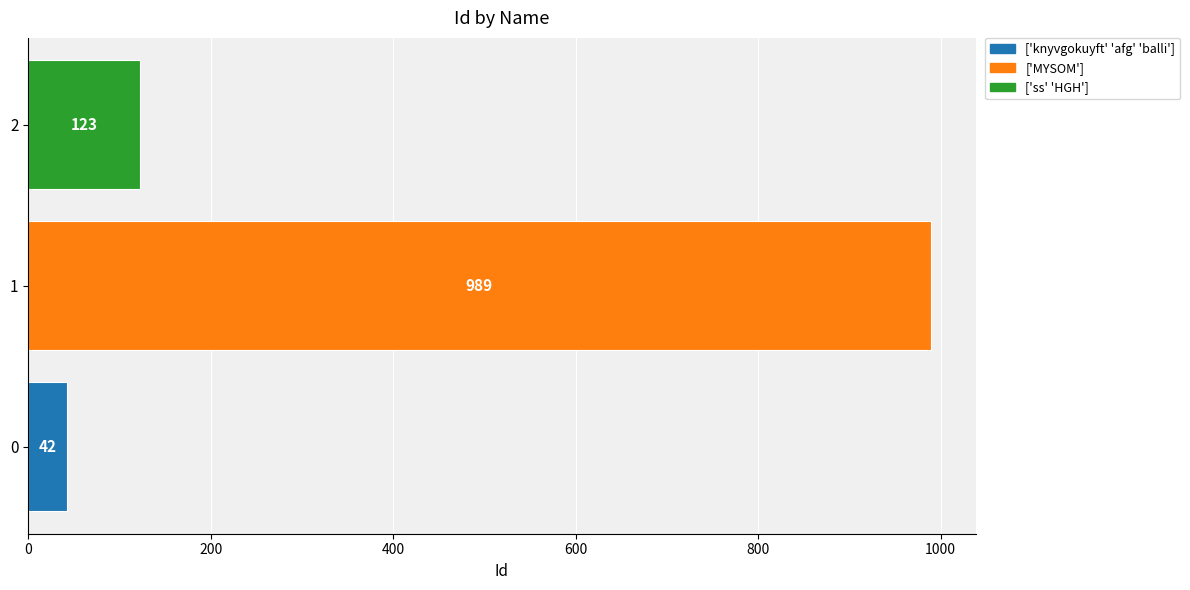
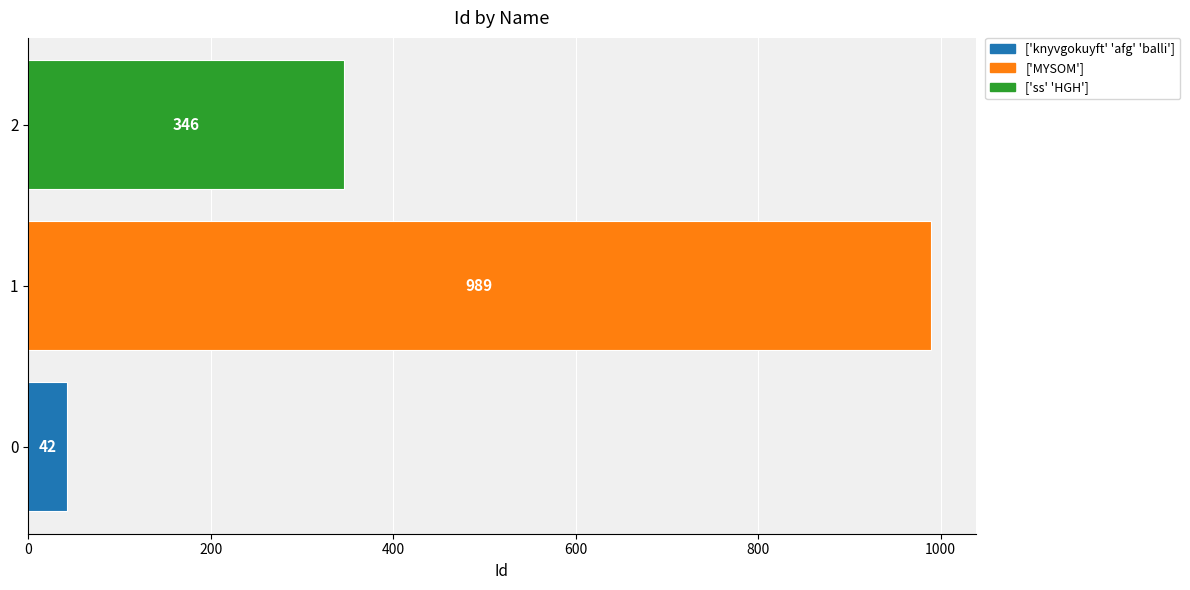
2: 123 -> 346
